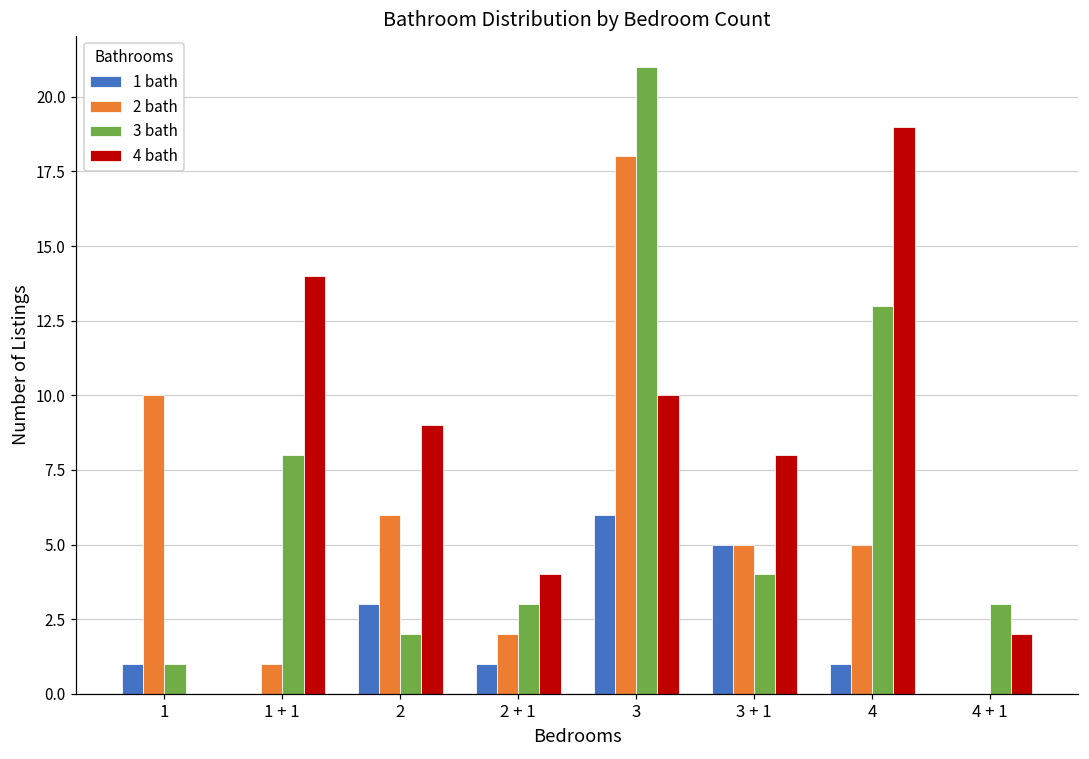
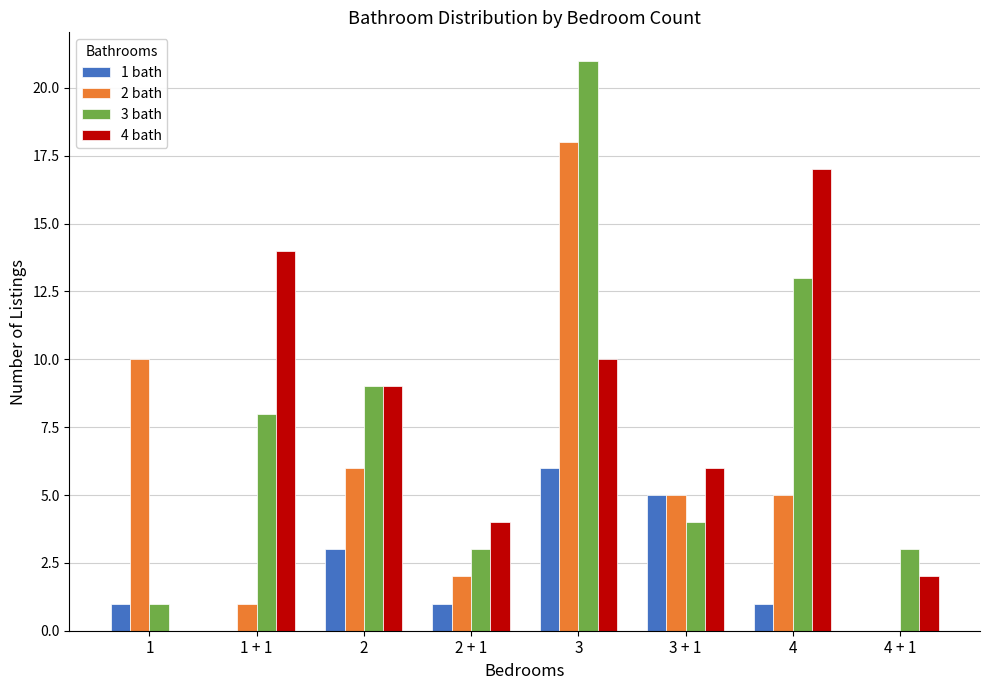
3 bath, 2: 2 -> 9
4 bath, 3 + 1: 8 -> 6
4 bath, 4: 19 -> 17
